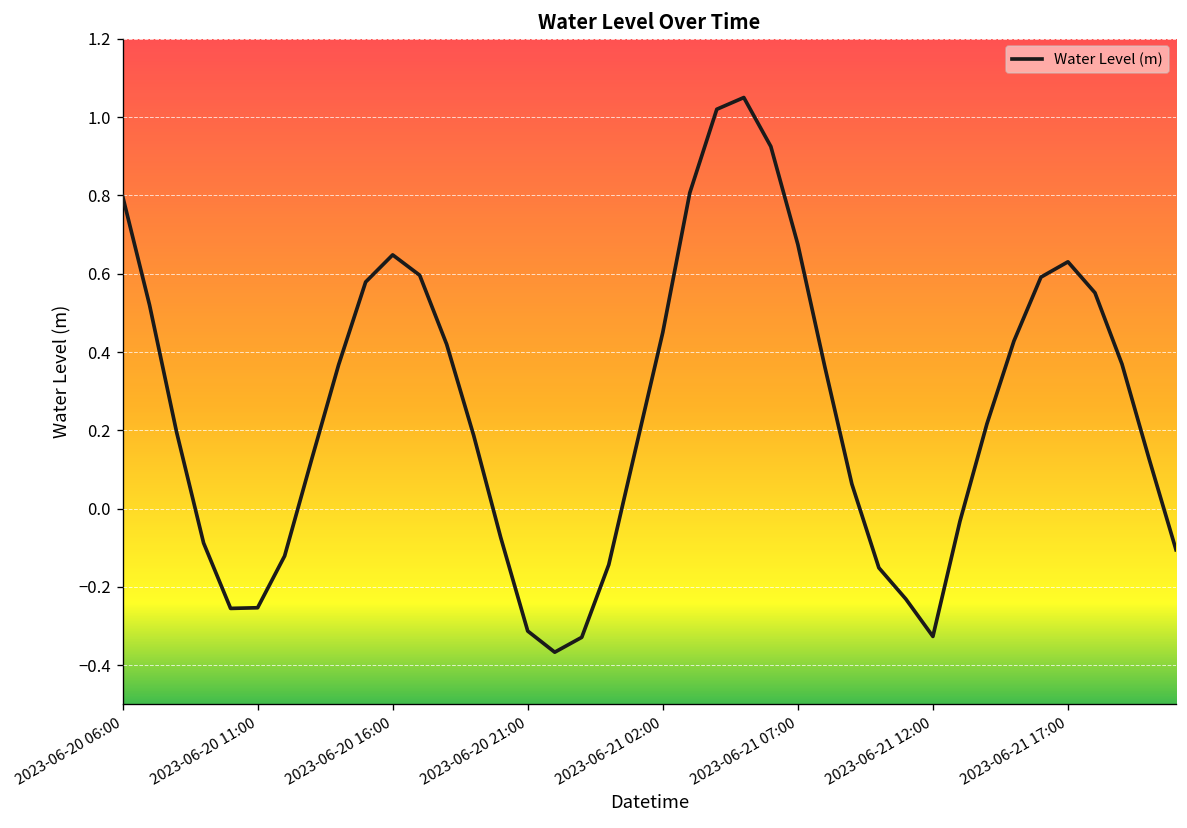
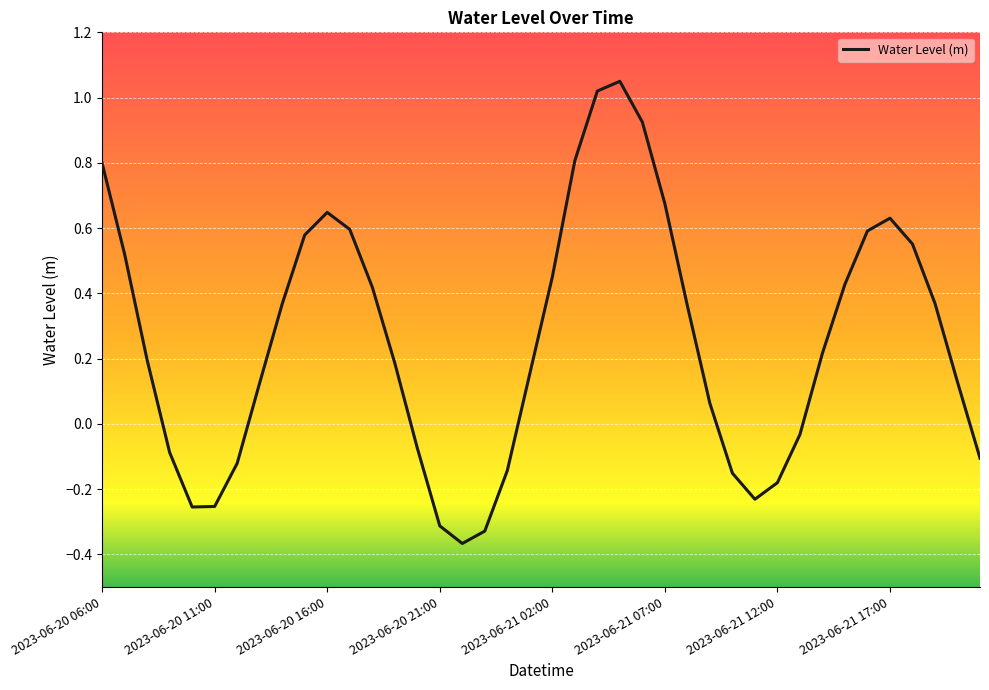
2023-06-21 12:00: -0.33 -> -0.18
